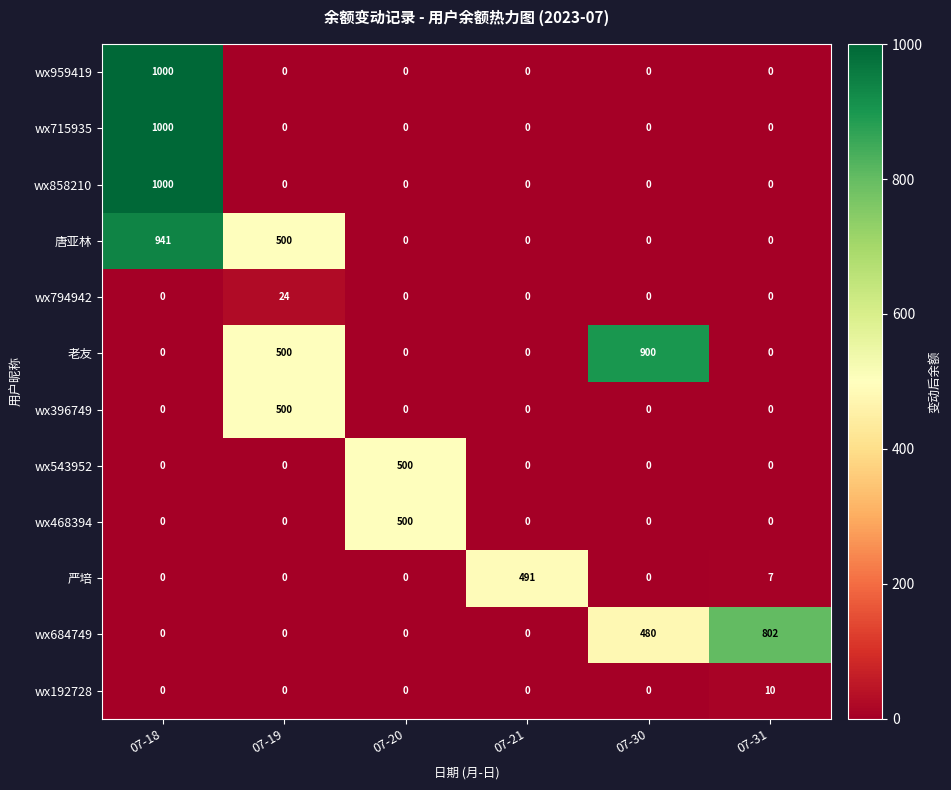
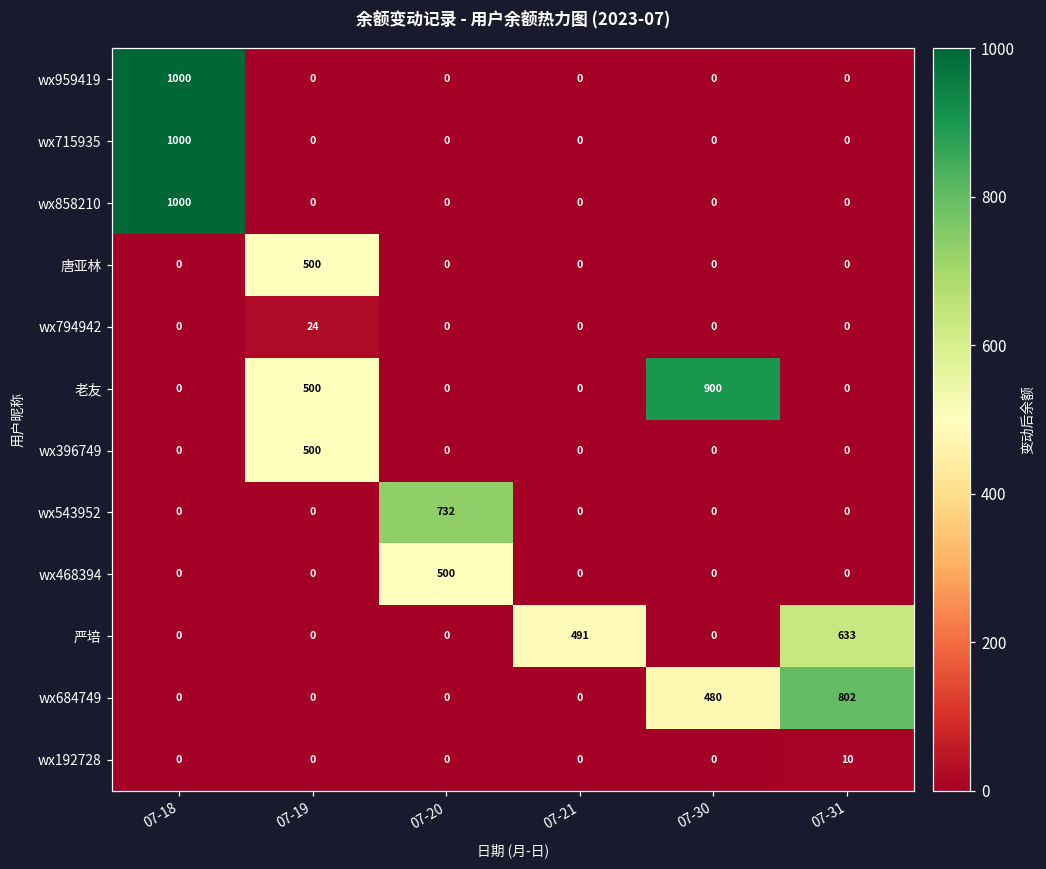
唐亚林, 07-18: 941 -> 0
wx543952, 07-20: 500 -> 732
严培, 07-31: 7 -> 633
